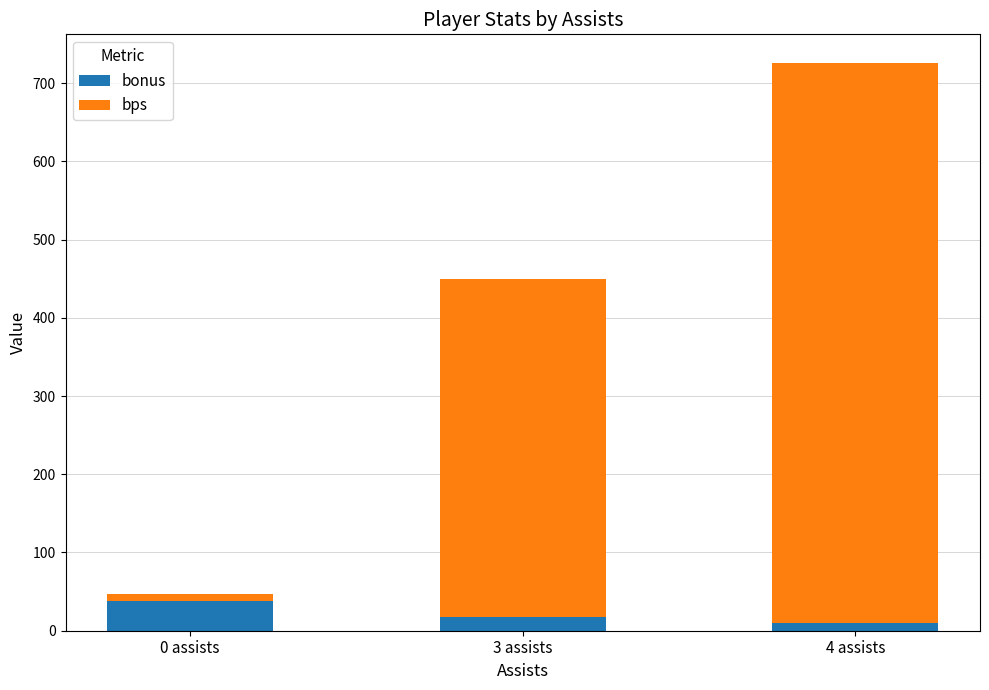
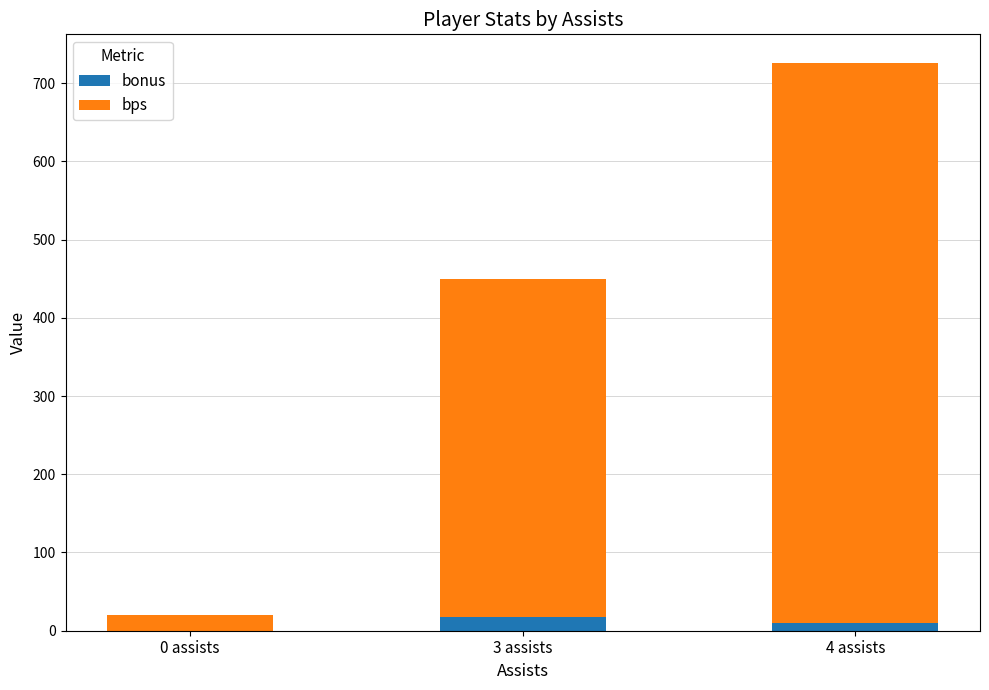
bonus, 0 assists: 40 -> 0
bps, 0 assists: 10 -> 20
